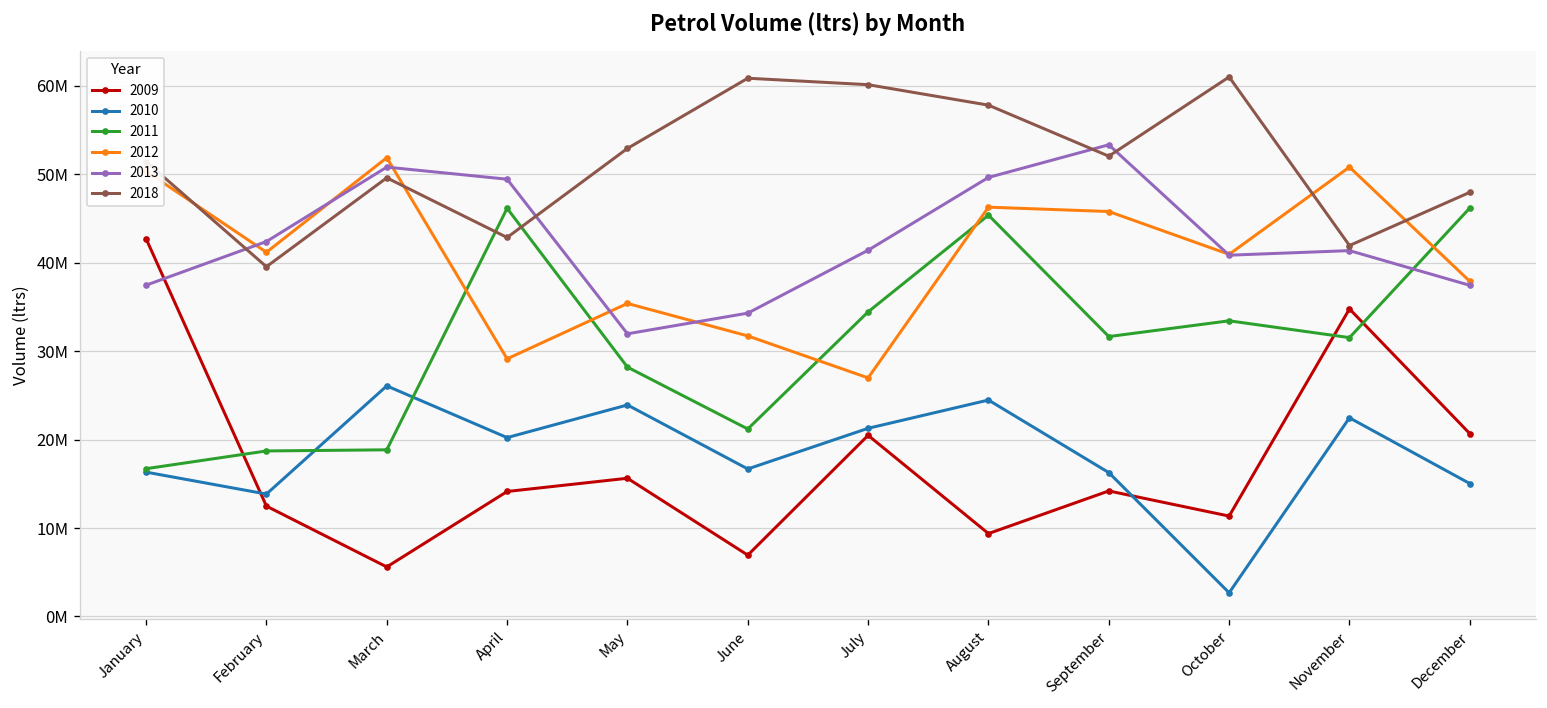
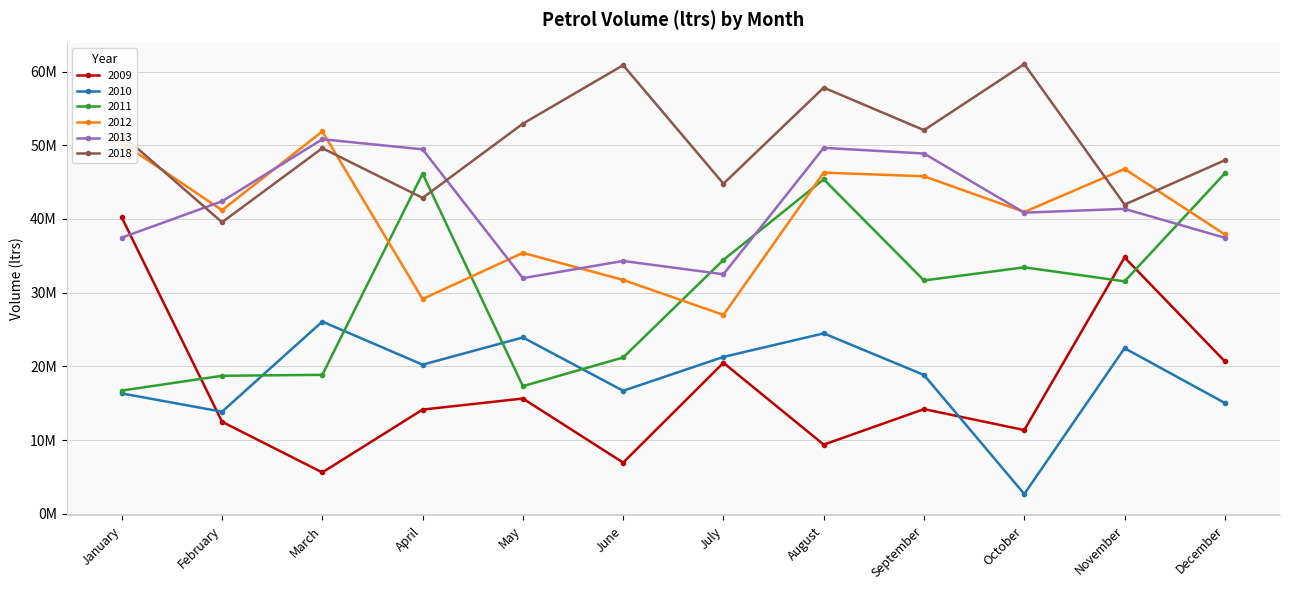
2009, January: 43000000 -> 40000000
2011, May: 28000000 -> 17000000
2013, July: 41000000 -> 32000000
2018, July: 60000000 -> 45000000
2010, September: 16000000 -> 19000000
2013, September: 53000000 -> 49000000
2012, November: 51000000 -> 47000000
